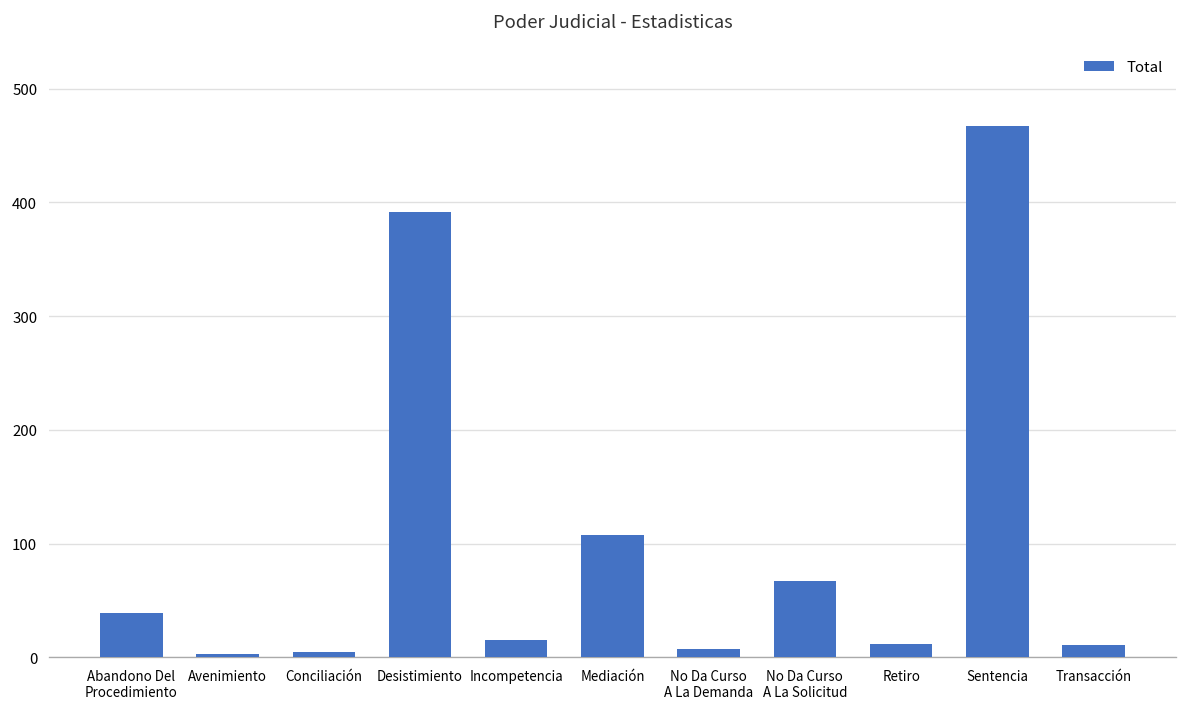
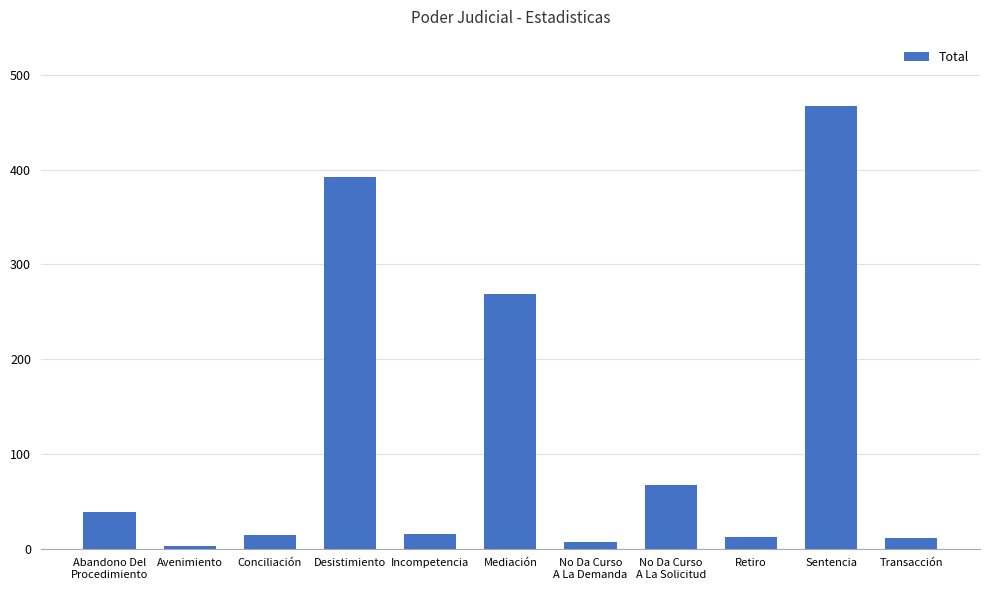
Conciliación: 5 -> 14
Mediación: 110 -> 270
